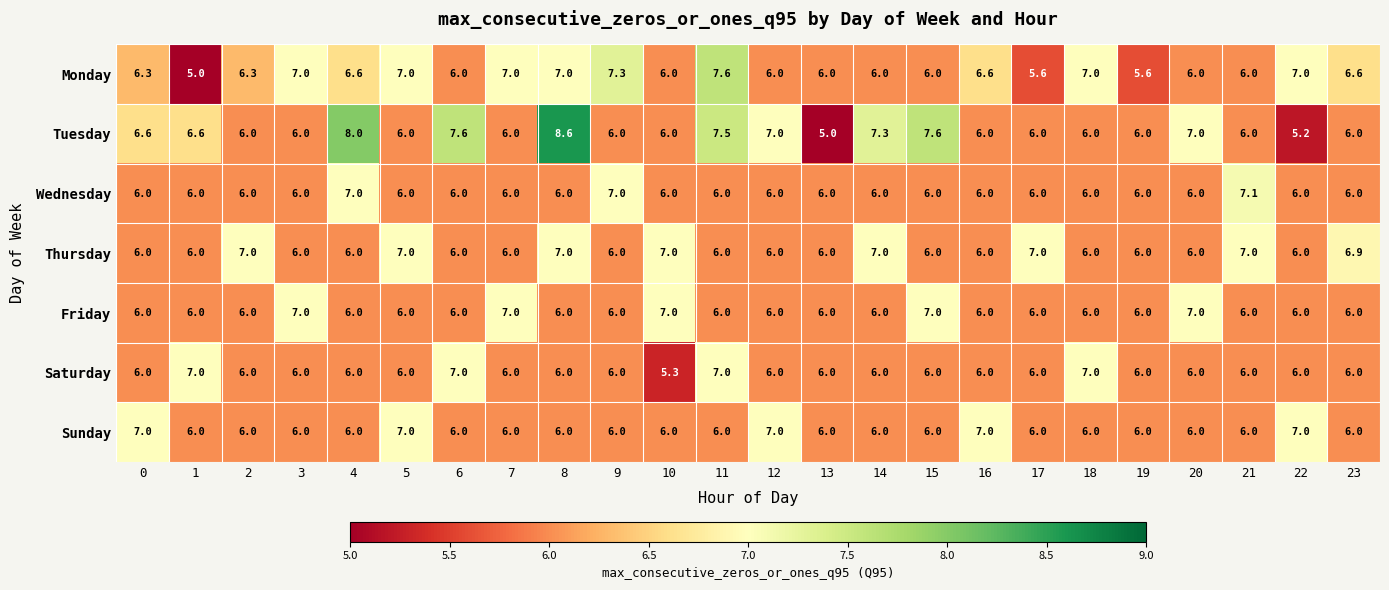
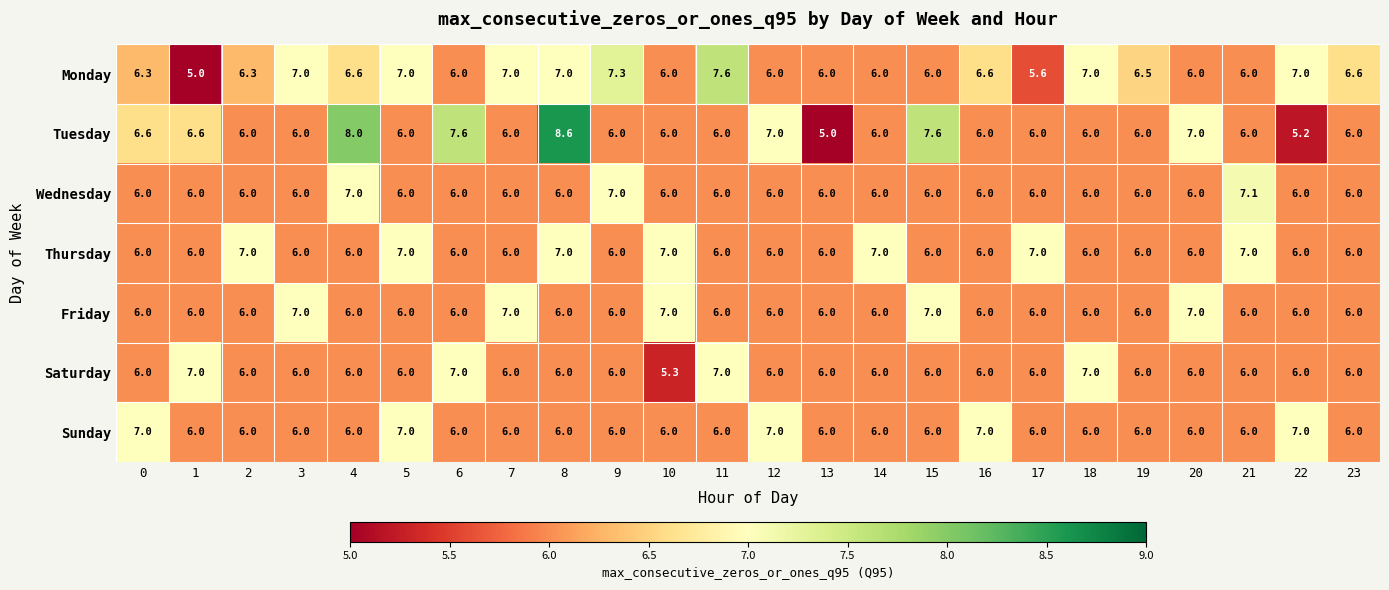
Monday, 19: 5.6 -> 6.5
Tuesday, 11: 7.5 -> 6.0
Tuesday, 14: 7.3 -> 6.0
Thursday, 23: 6.9 -> 6.0
